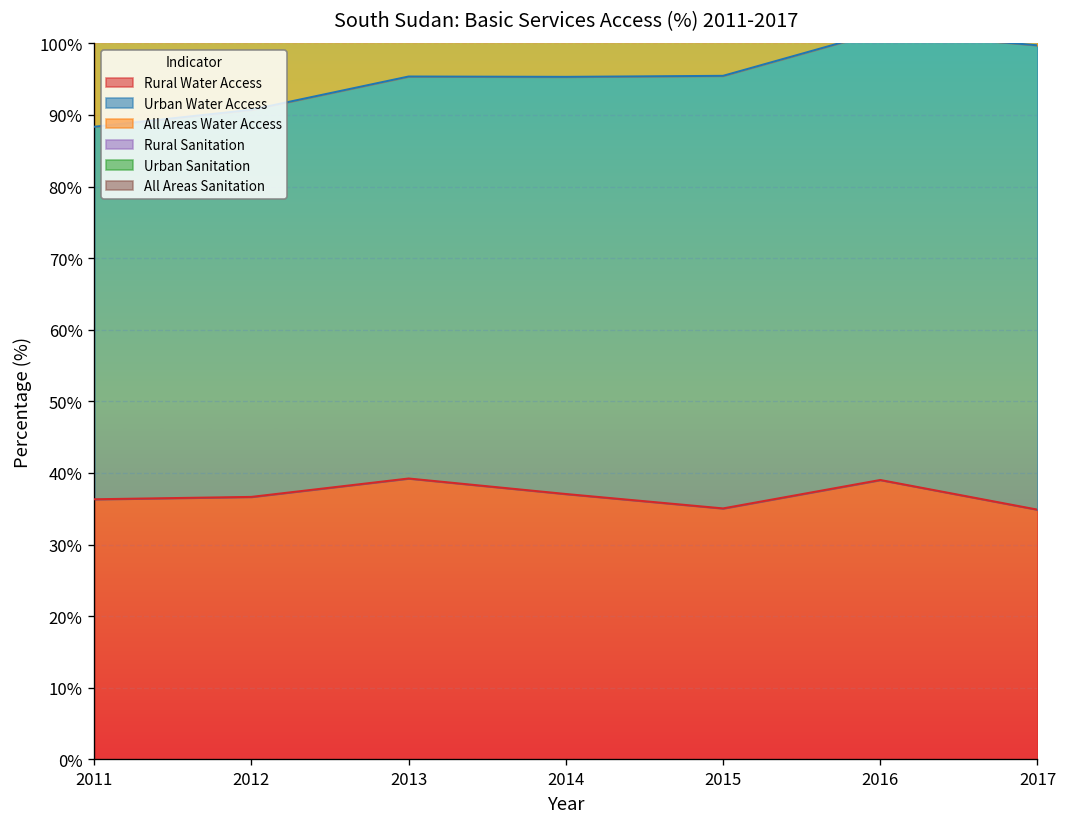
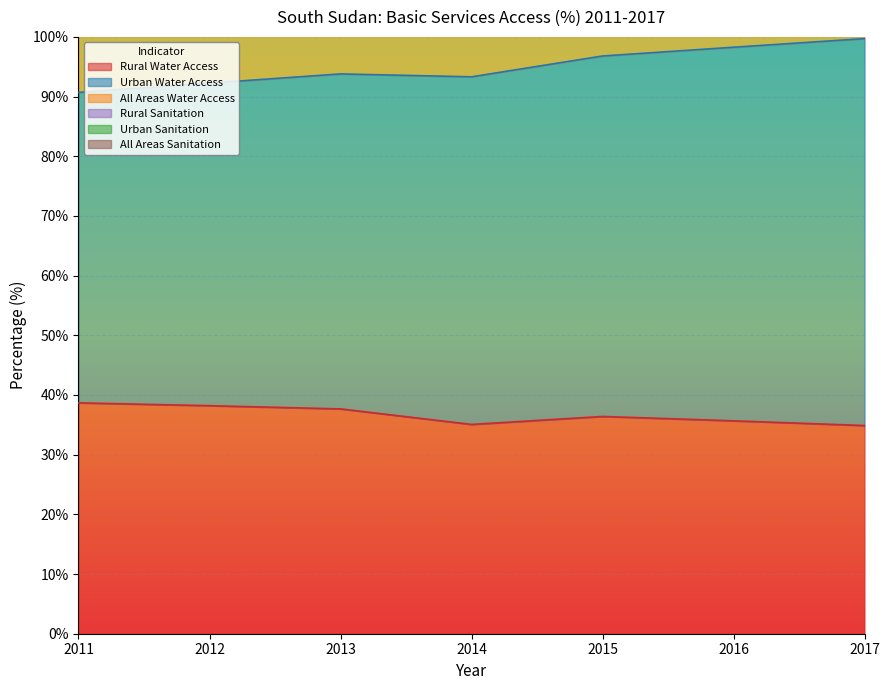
Rural Water Access, 2011: 36% -> 39%
Rural Water Access, 2012: 37% -> 38%
Rural Water Access, 2013: 39% -> 38%
Rural Water Access, 2014: 37% -> 35%
Rural Water Access, 2015: 35% -> 36%
Rural Water Access, 2016: 39% -> 36%
